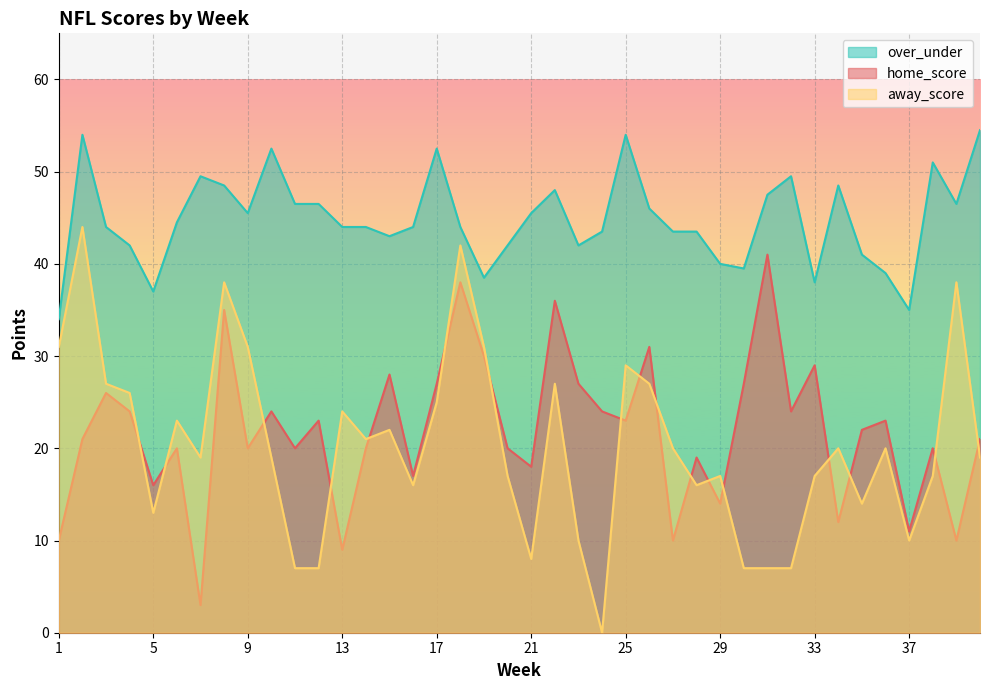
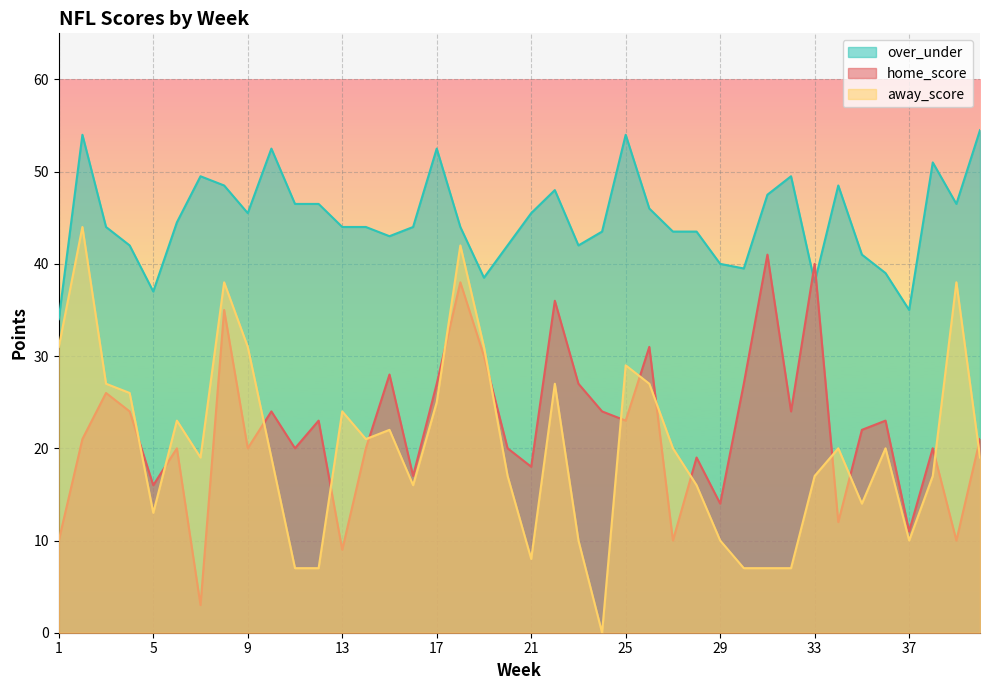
away_score, 29: 17 -> 10
home_score, 33: 29 -> 40
